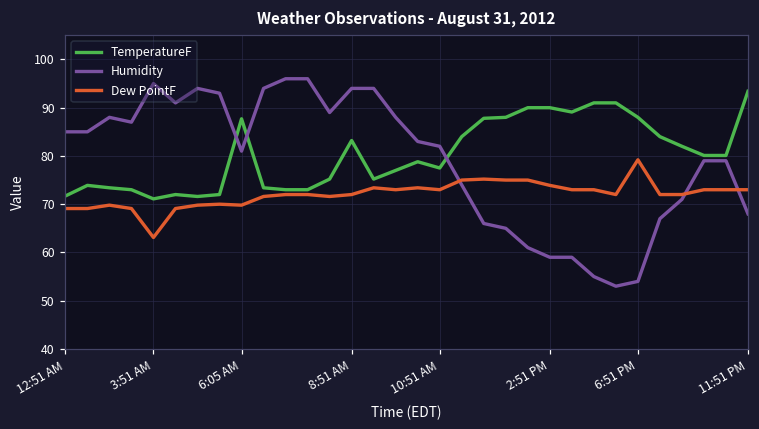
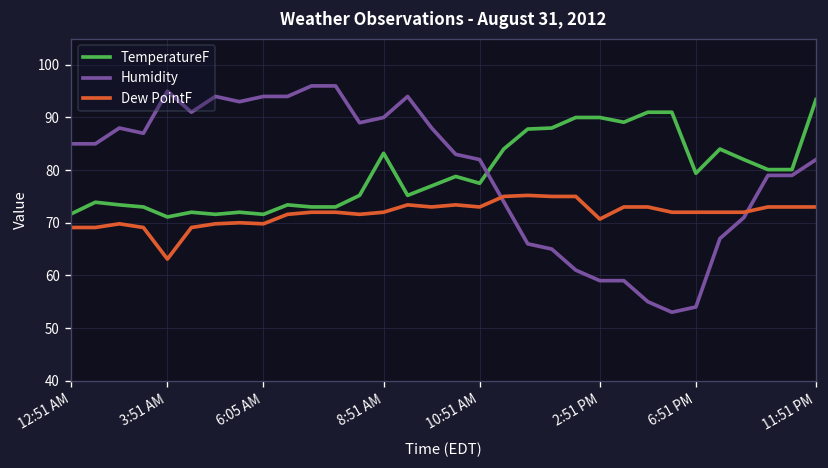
TemperatureF, 6:05 AM: 88 -> 72
Humidity, 6:05 AM: 81 -> 94
Humidity, 8:51 AM: 94 -> 90
Dew PointF, 2:51 PM: 74 -> 71
TemperatureF, 6:51 PM: 88 -> 79
Dew PointF, 6:51 PM: 79 -> 72
Humidity, 11:51 PM: 68 -> 82
